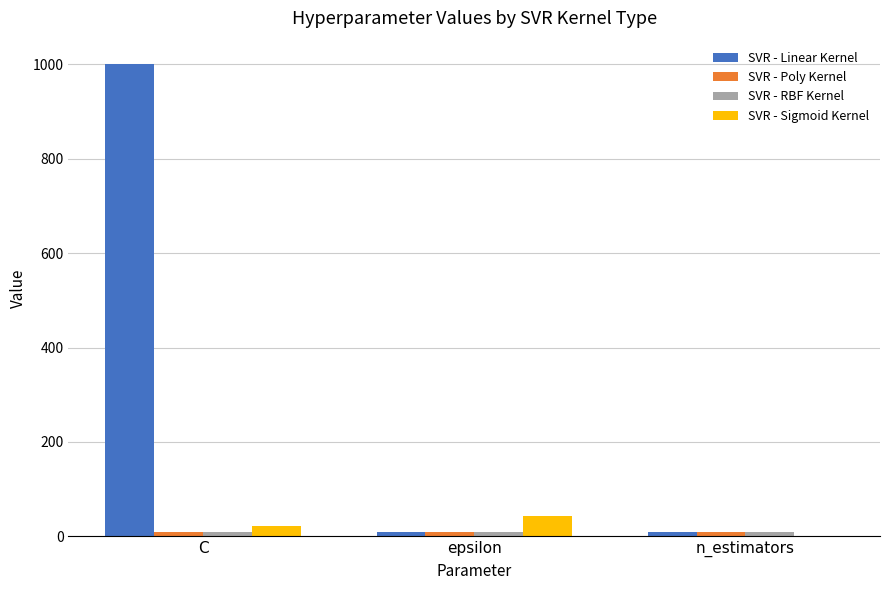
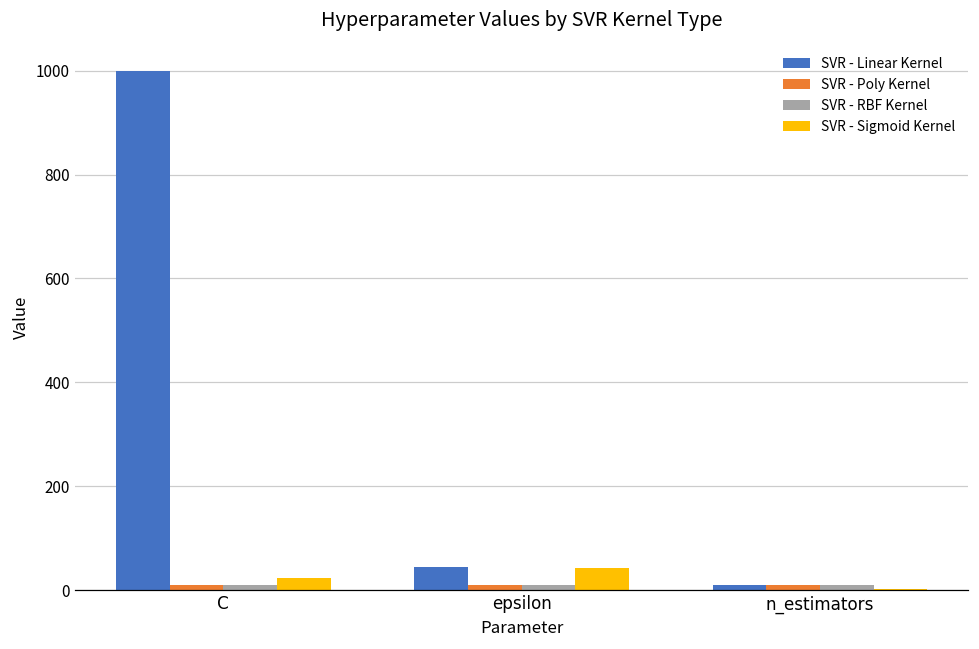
SVR - Linear Kernel, epsilon: 10 -> 50
